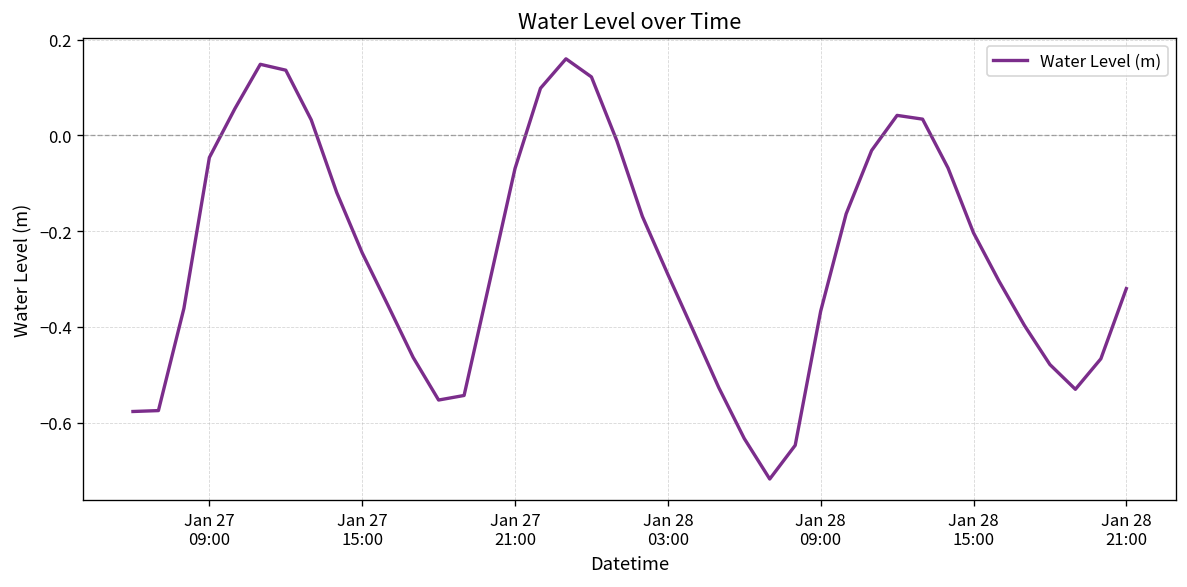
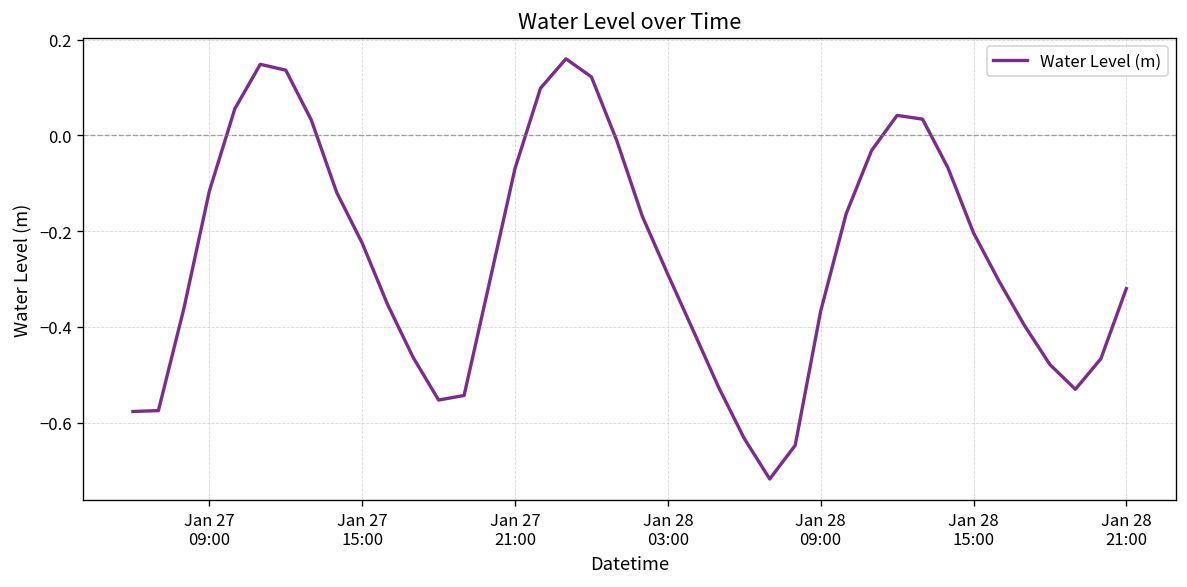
Jan 27 09:00: -0.05 -> -0.12
Jan 27 15:00: -0.25 -> -0.23
